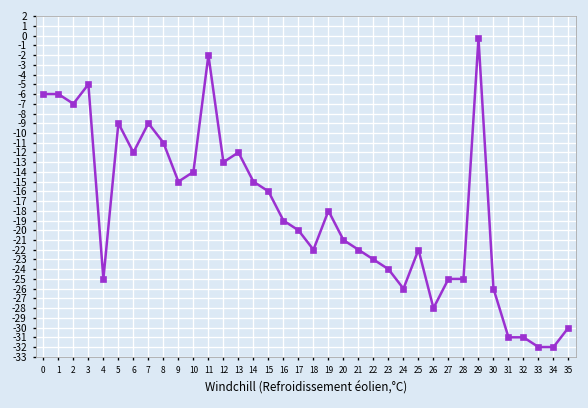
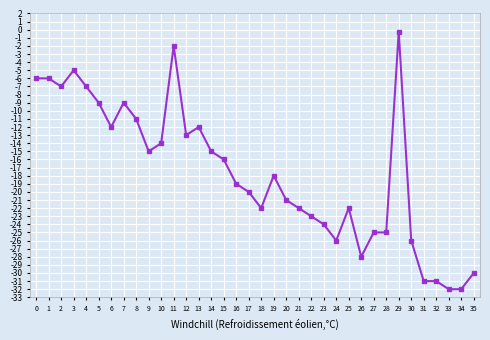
4: -25 -> -7
